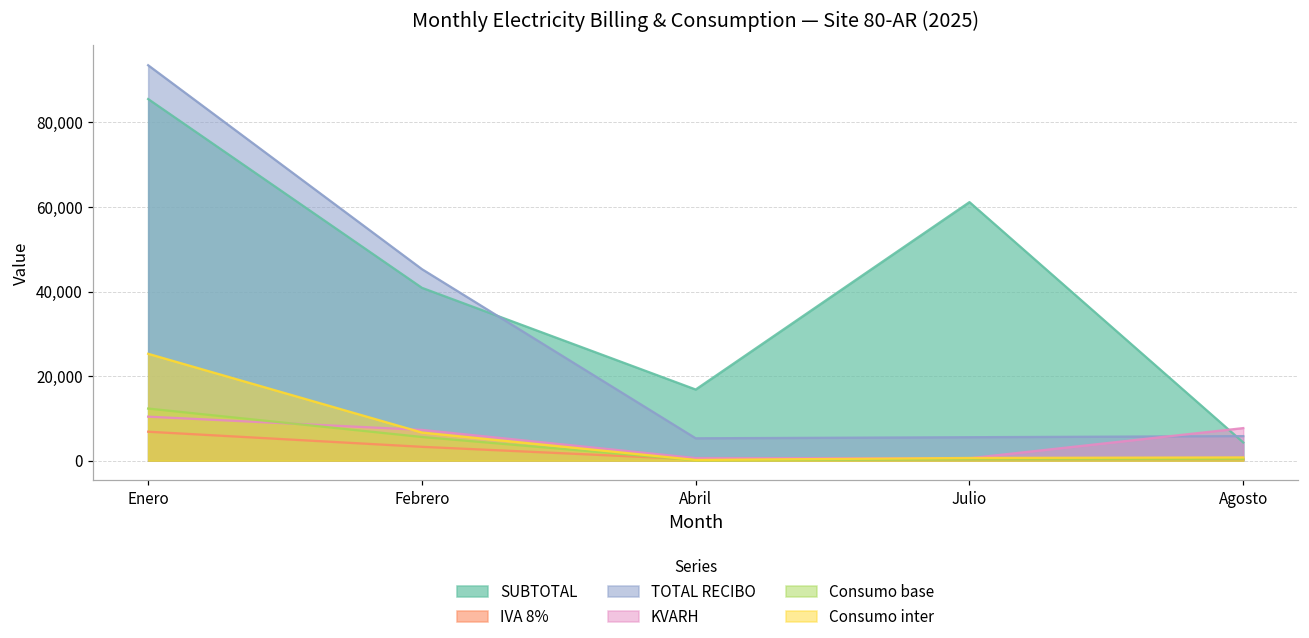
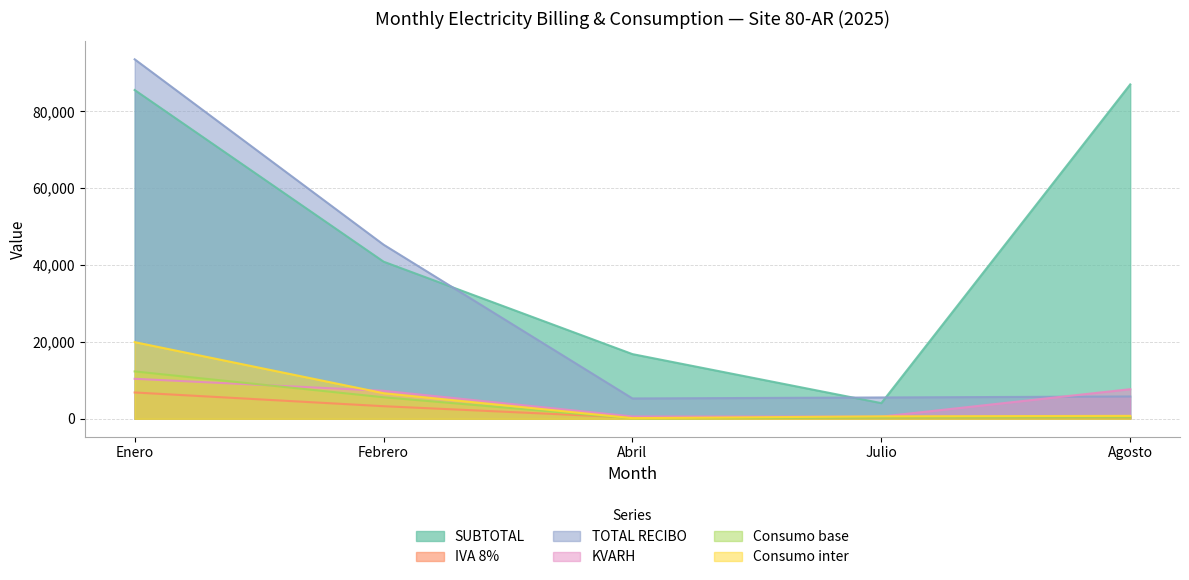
Consumo inter, Enero: 25,000 -> 20,000
SUBTOTAL, Julio: 61,000 -> 4,000
SUBTOTAL, Agosto: 4,000 -> 87,000
